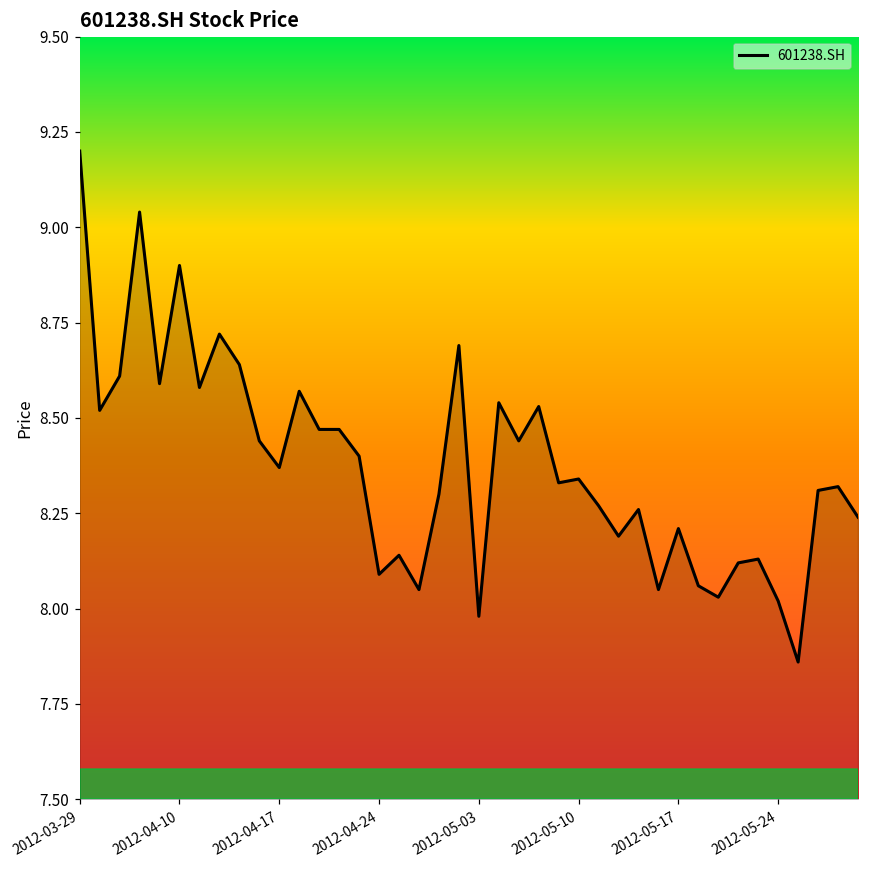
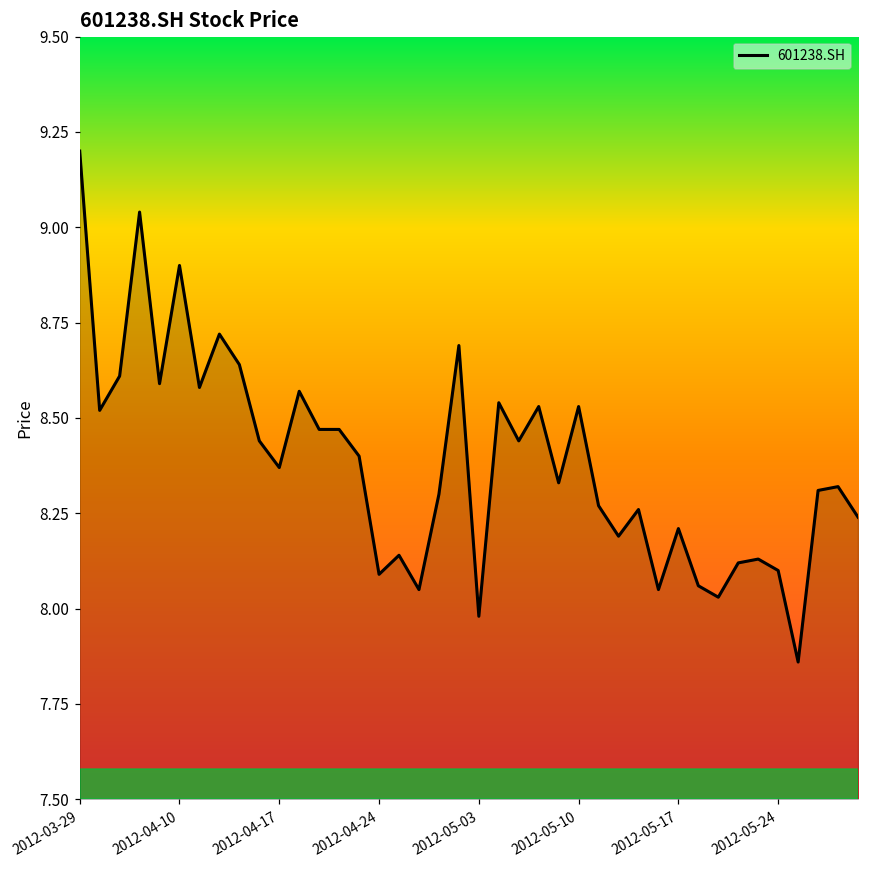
2012-05-10: 8.34 -> 8.53
2012-05-24: 8.02 -> 8.10
